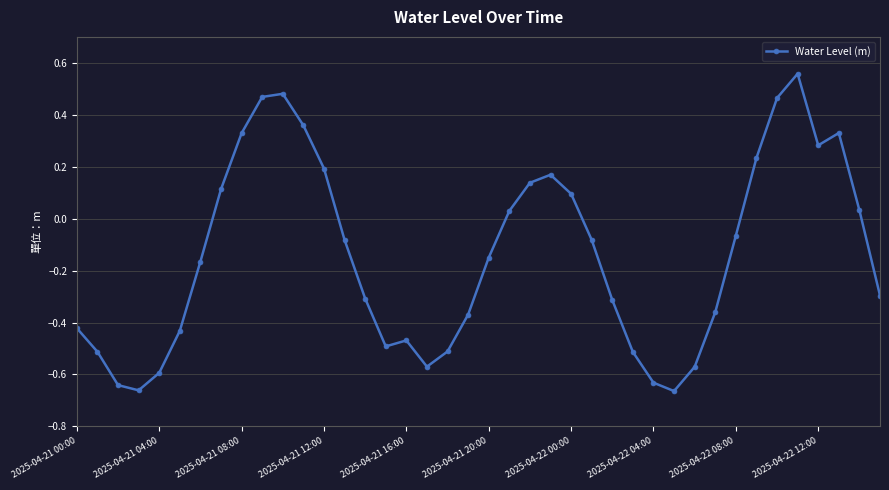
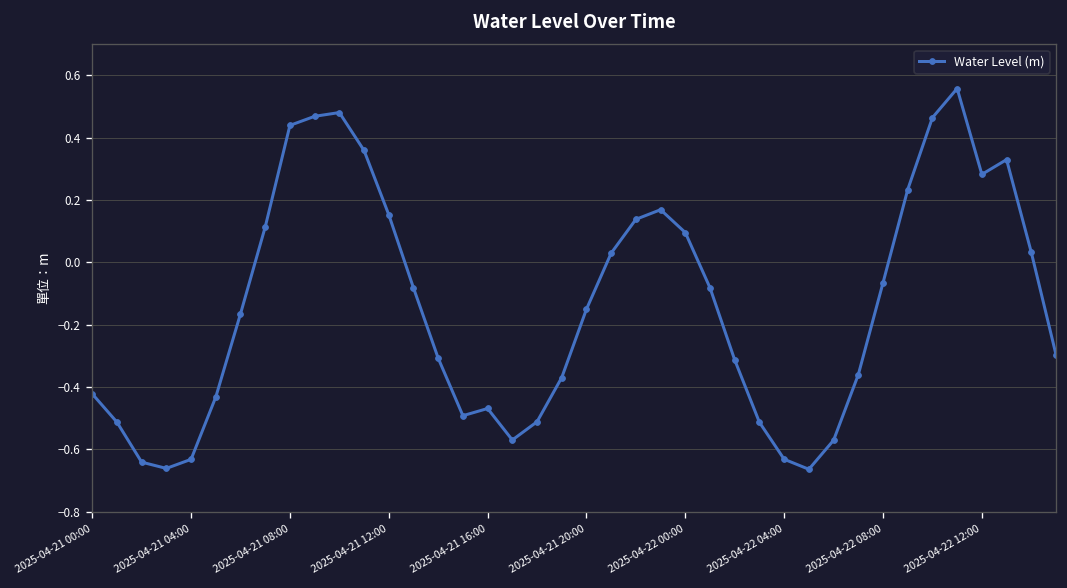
2025-04-21 04:00: -0.59 -> -0.63
2025-04-21 08:00: 0.33 -> 0.44
2025-04-21 12:00: 0.19 -> 0.15
